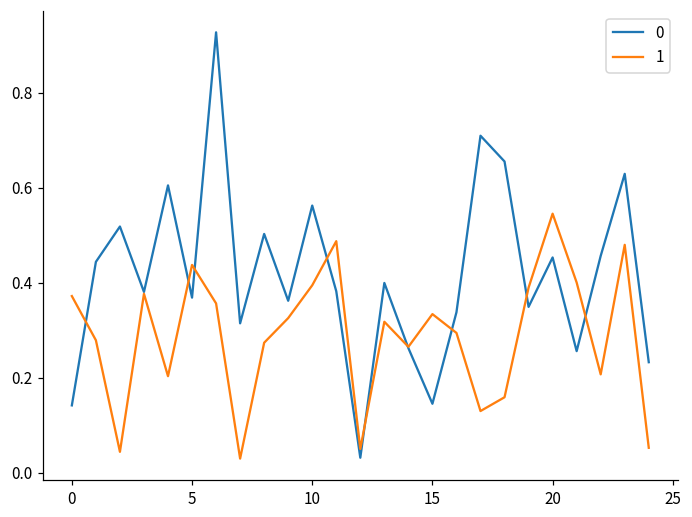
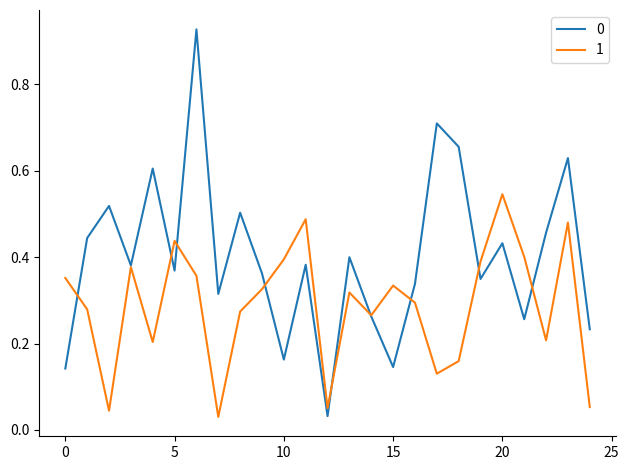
1, 0: 0.37 -> 0.35
0, 10: 0.56 -> 0.16
0, 20: 0.45 -> 0.43
